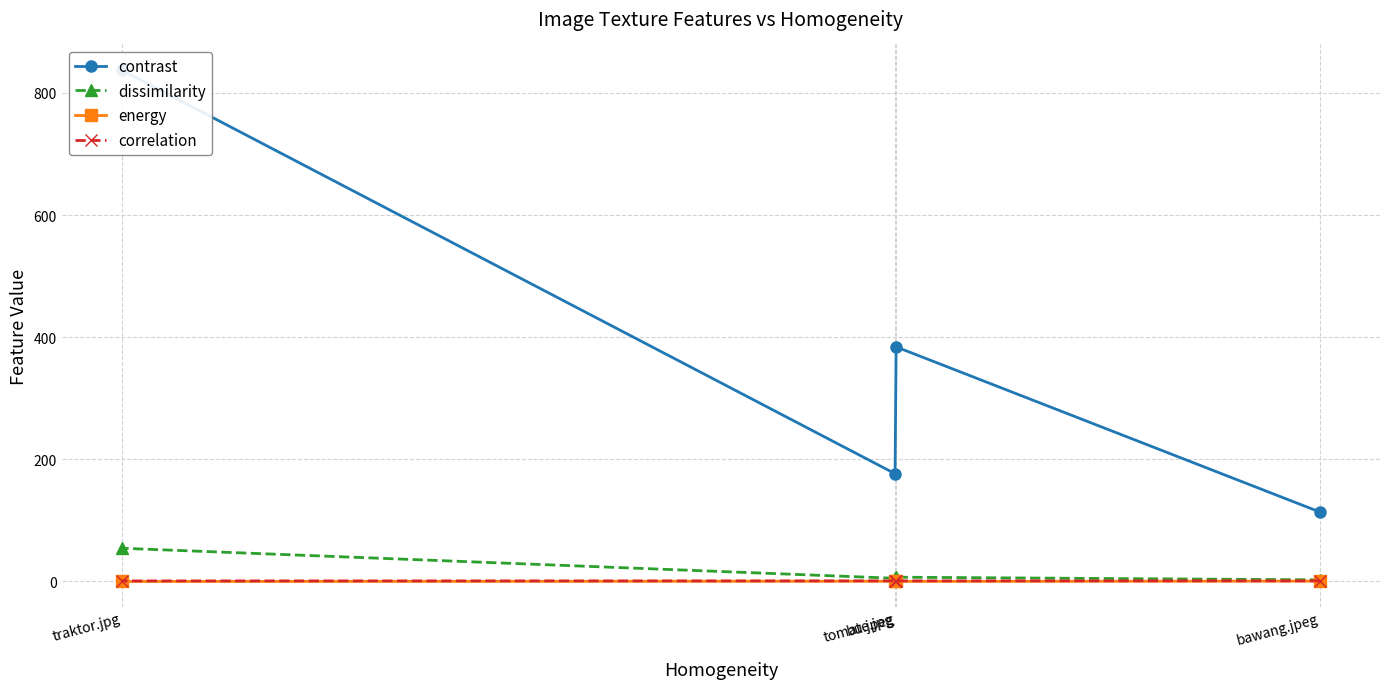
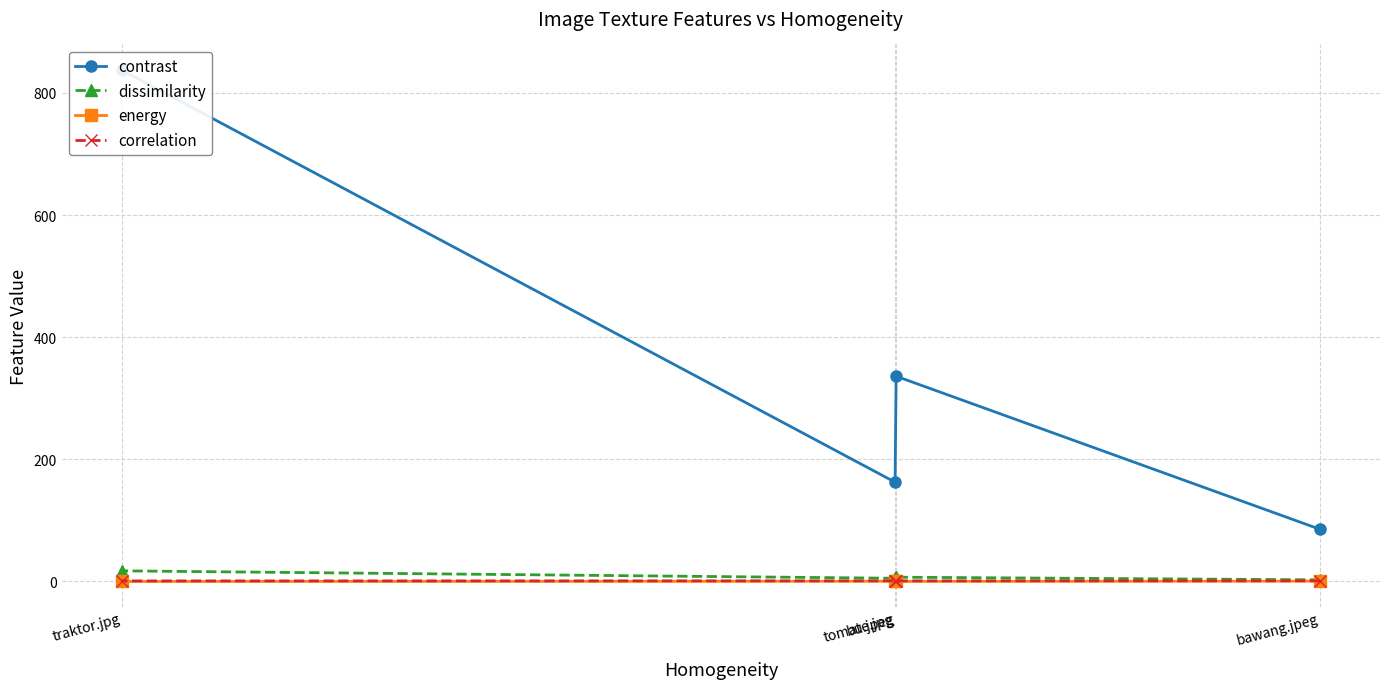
dissimilarity, traktor.jpg: 50 -> 20
contrast, tomate.jpg: 180 -> 160
contrast, bu.jpeg: 380 -> 340
contrast, bawang.jpeg: 110 -> 90
